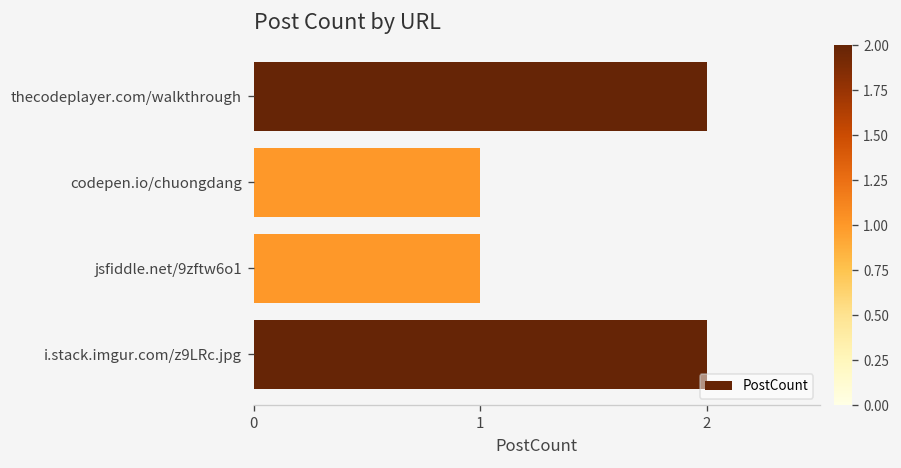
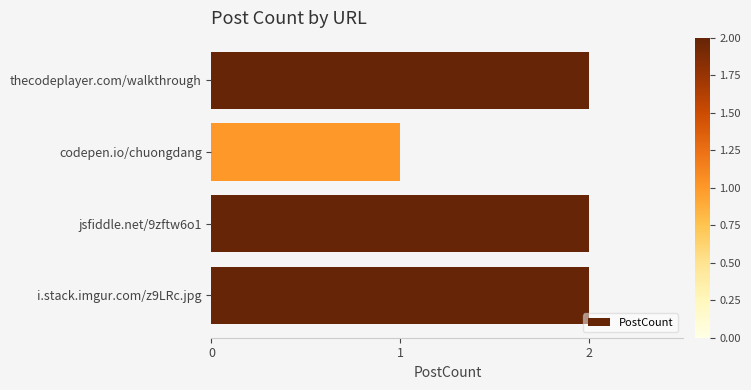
jsfiddle.net/9zftw6o1: 1 -> 2
